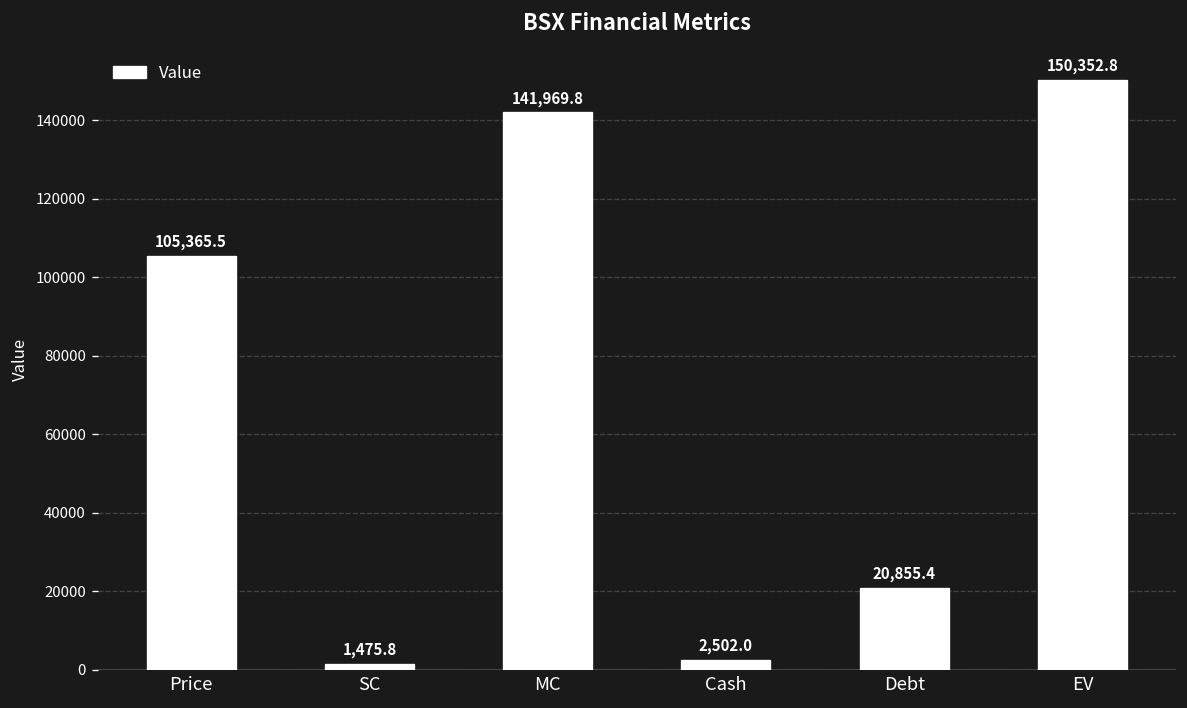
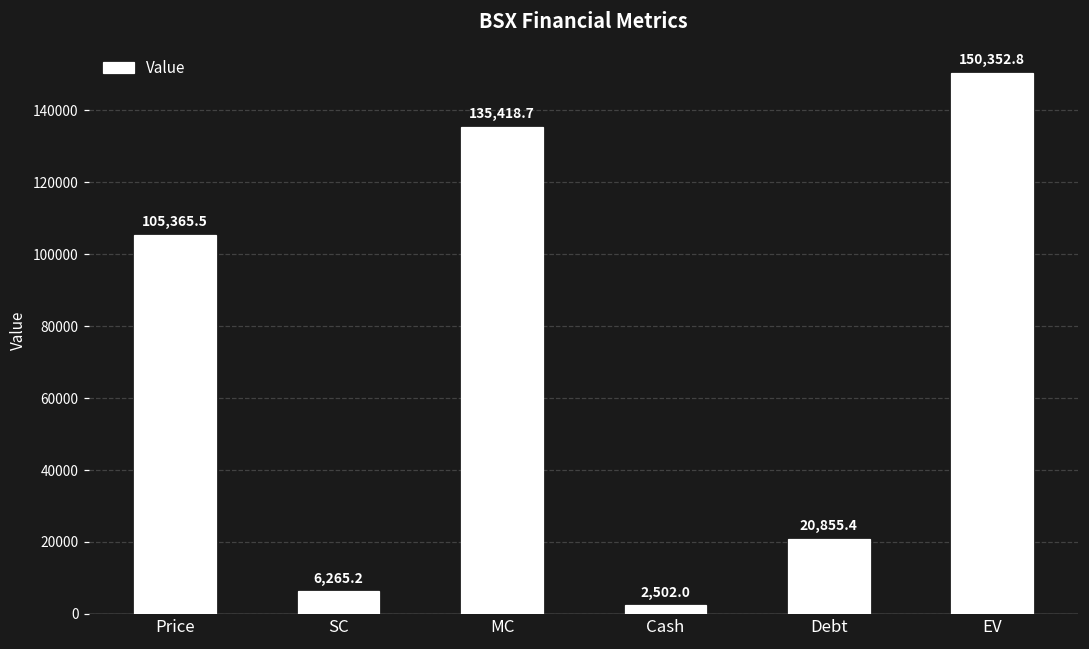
SC: 1,475.8 -> 6,265.2
MC: 141,969.8 -> 135,418.7
